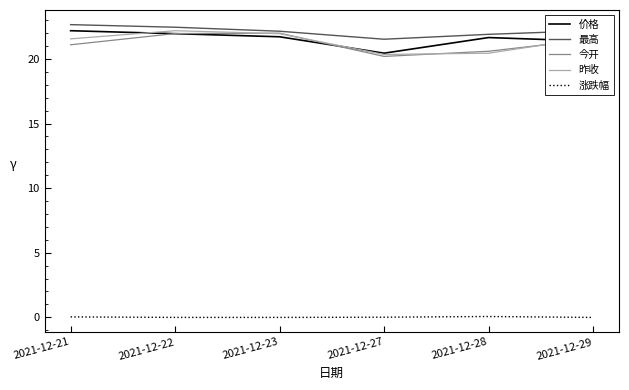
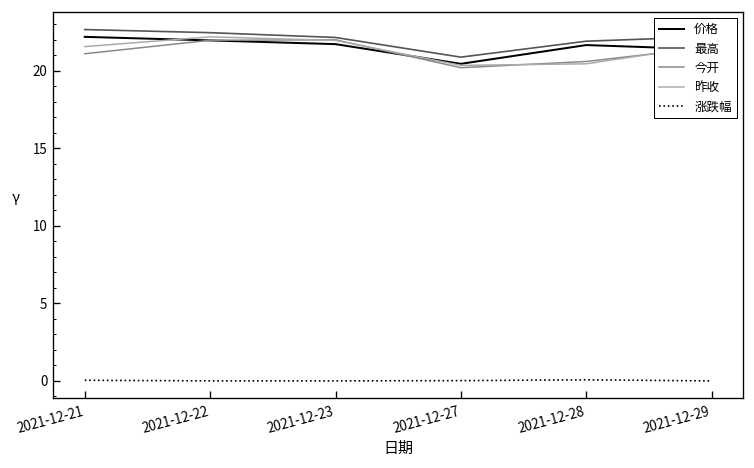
最高, 2021-12-27: 21.5 -> 20.9
